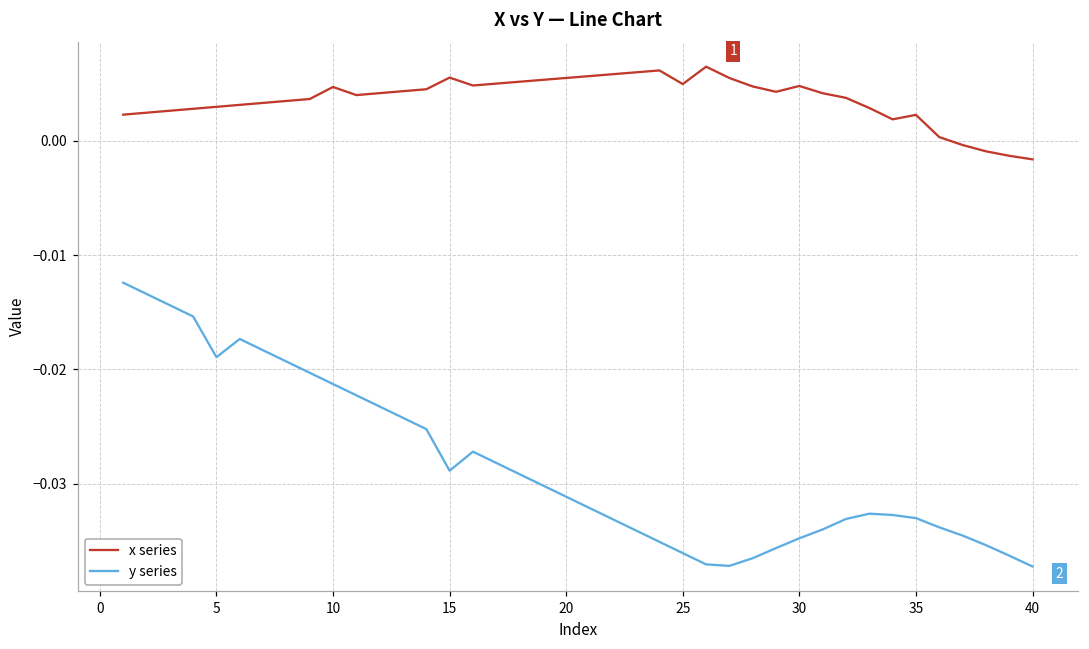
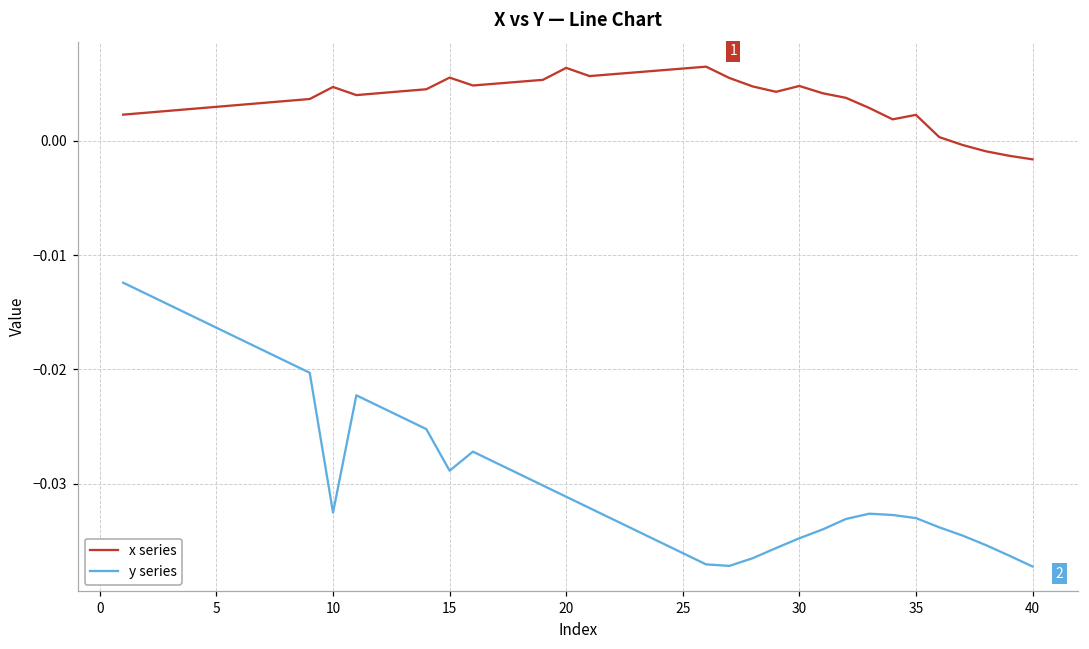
y series, 5: -0.0189 -> -0.0164
y series, 10: -0.0213 -> -0.0325
x series, 20: 0.0055 -> 0.0064
x series, 25: 0.0050 -> 0.0063
